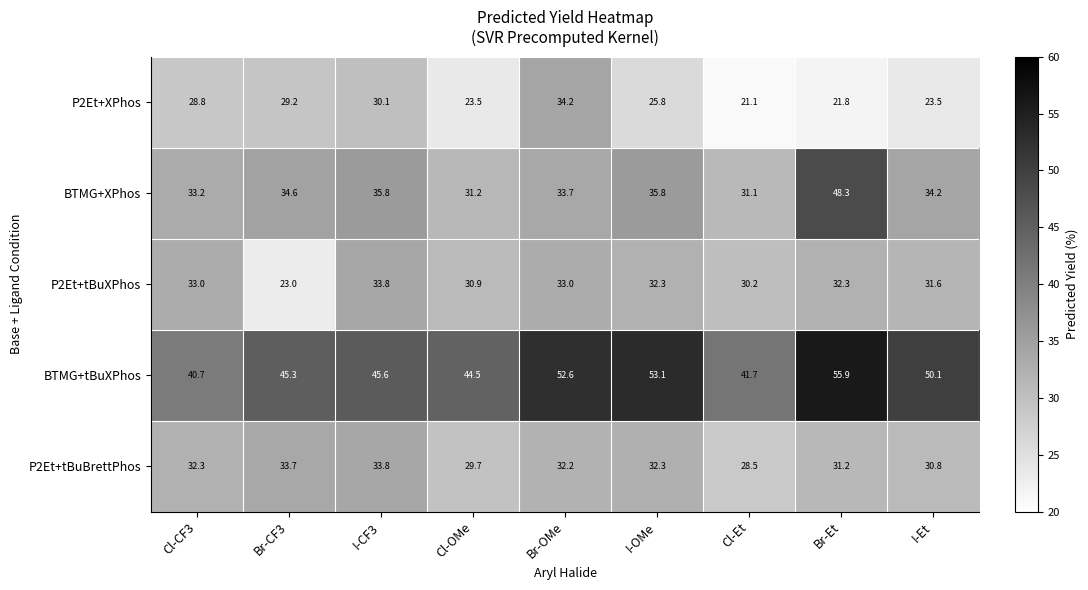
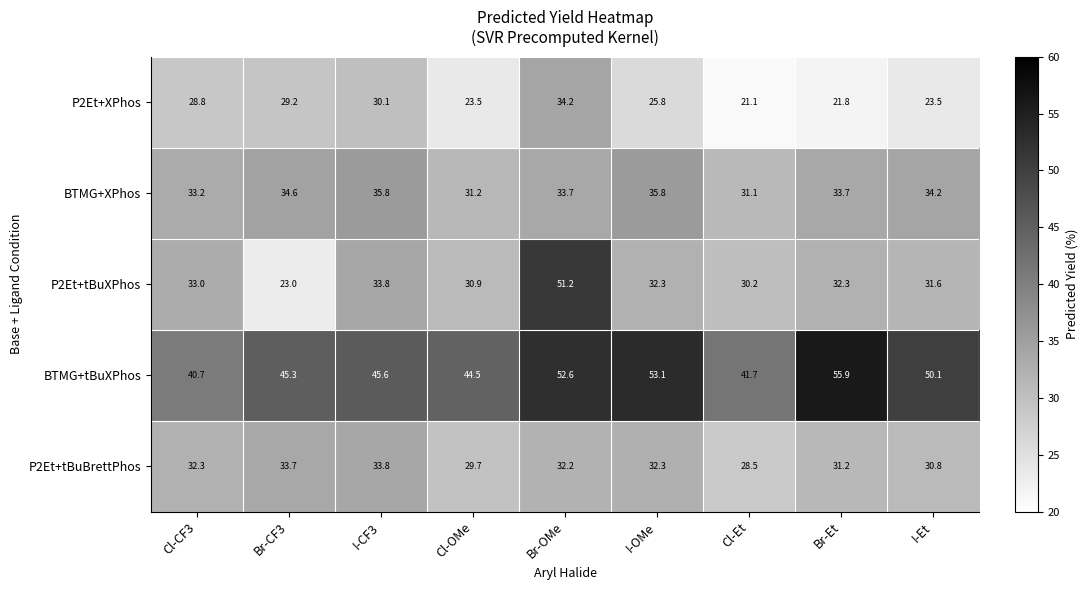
BTMG+XPhos, Br-Et: 48.3 -> 33.7
P2Et+tBuXPhos, Br-OMe: 33.0 -> 51.2
